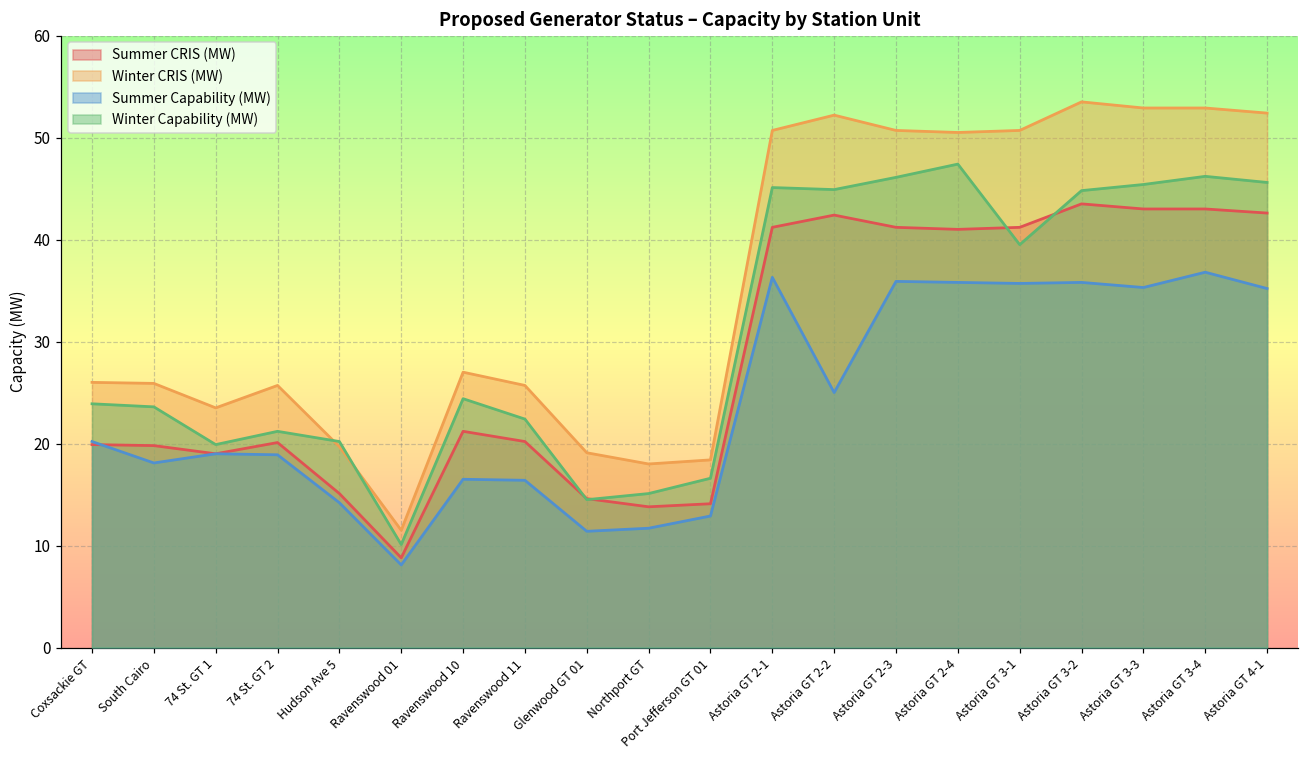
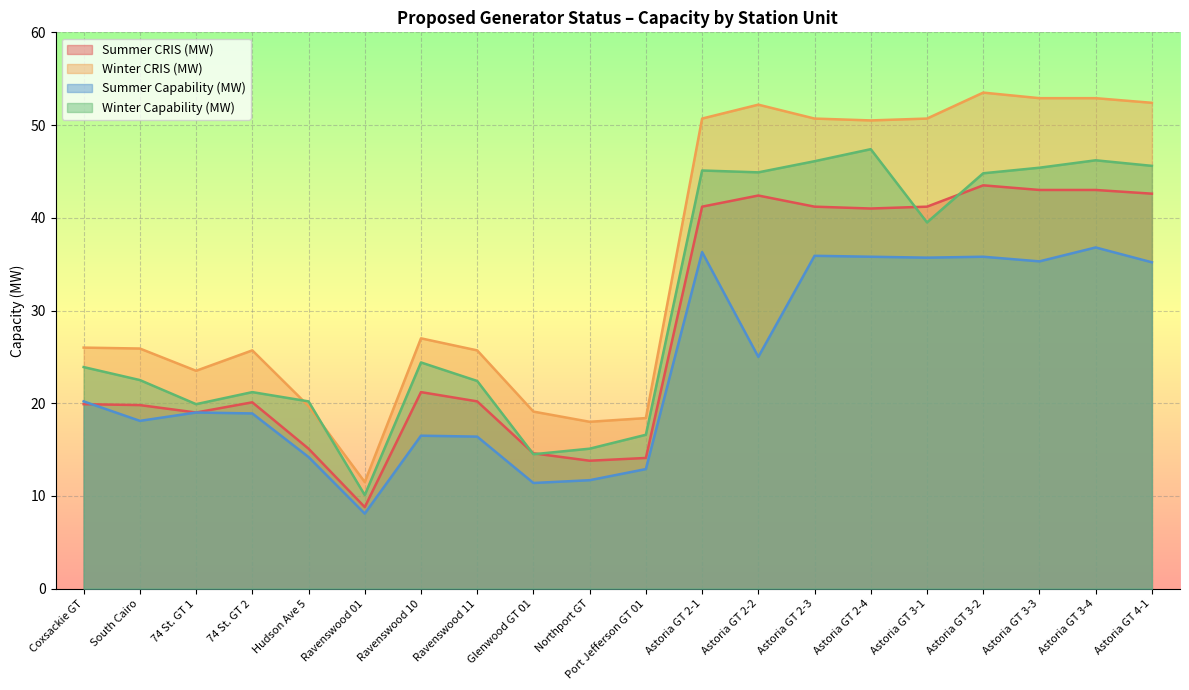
Winter Capability (MW), South Cairo: 24 -> 23
